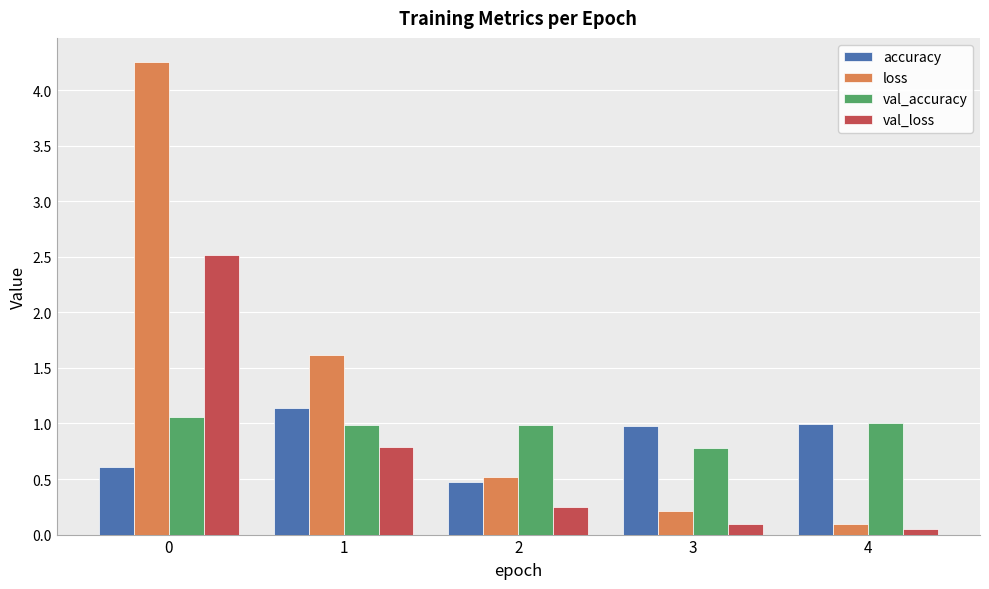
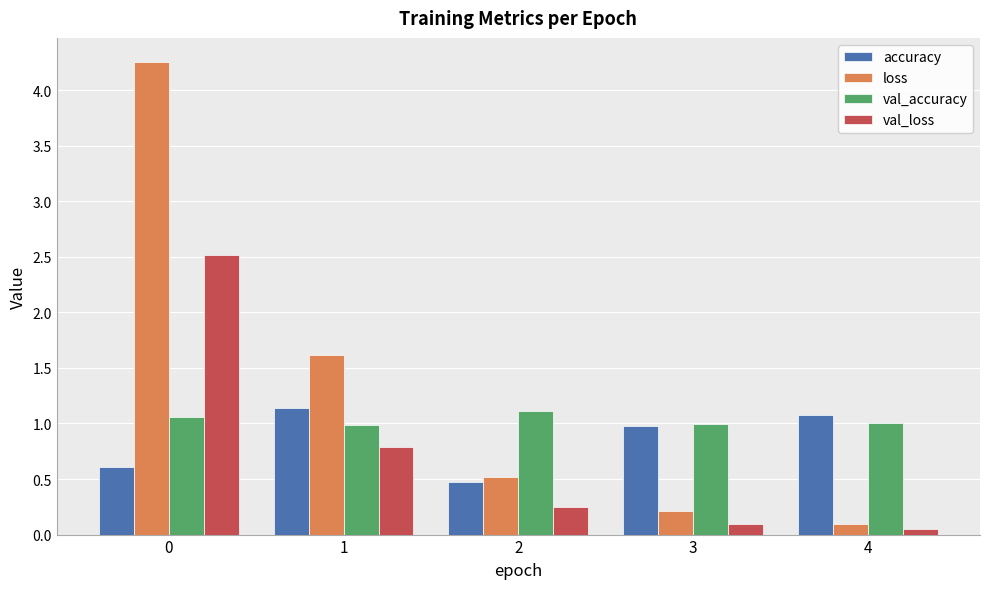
val_accuracy, 2: 0.98 -> 1.11
val_accuracy, 3: 0.77 -> 0.99
accuracy, 4: 0.99 -> 1.08
